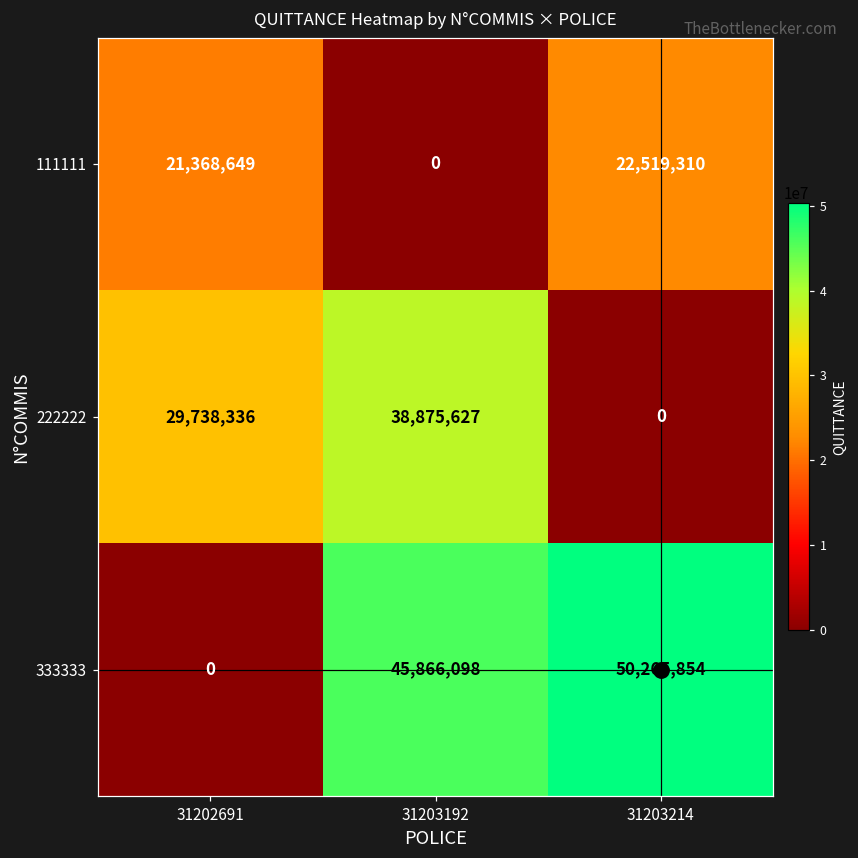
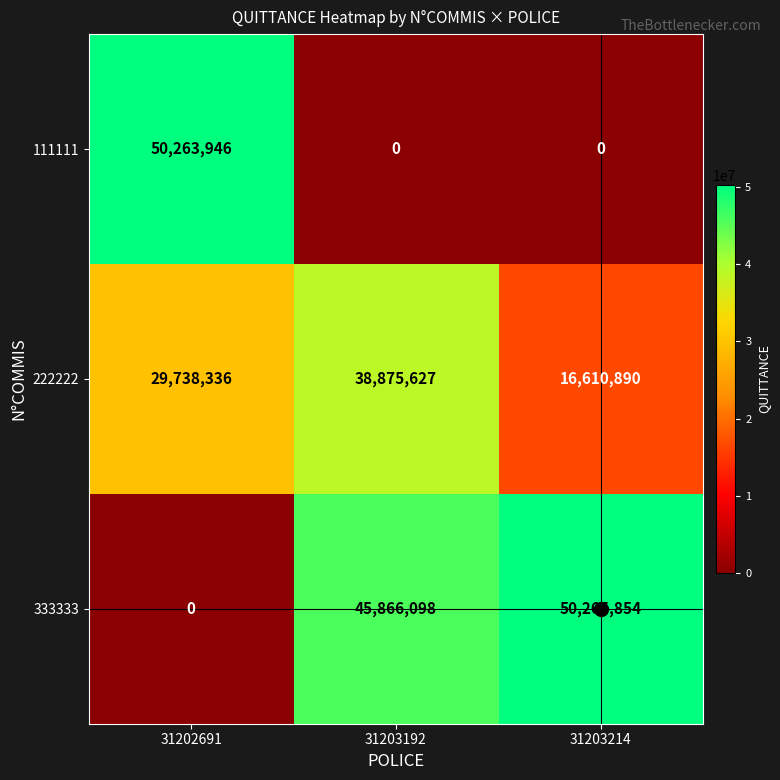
111111, 31202691: 21,368,649 -> 50,263,946
111111, 31203214: 22,519,310 -> 0
222222, 31203214: 0 -> 16,610,890
